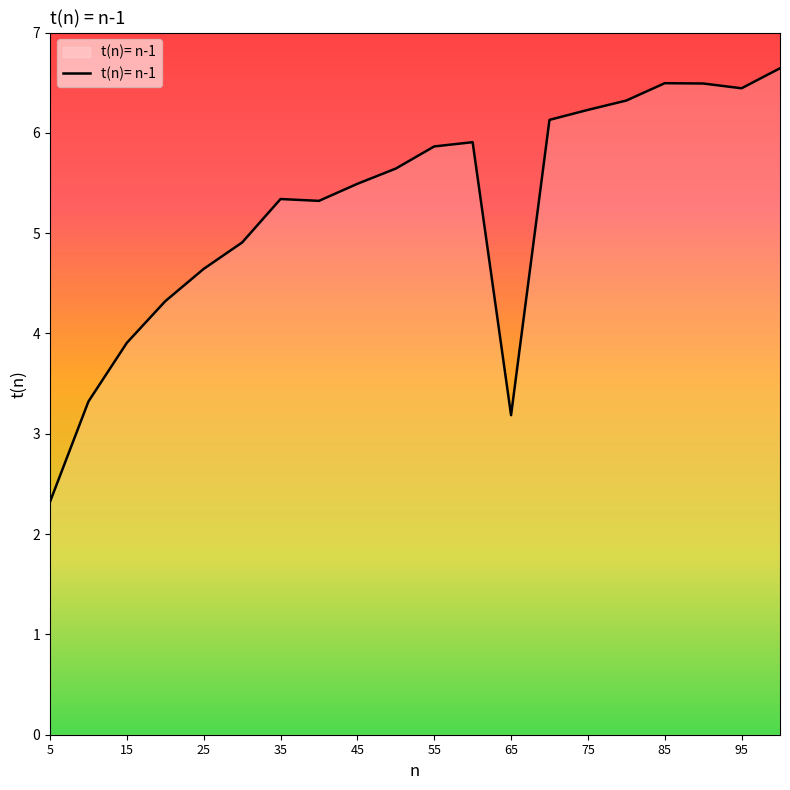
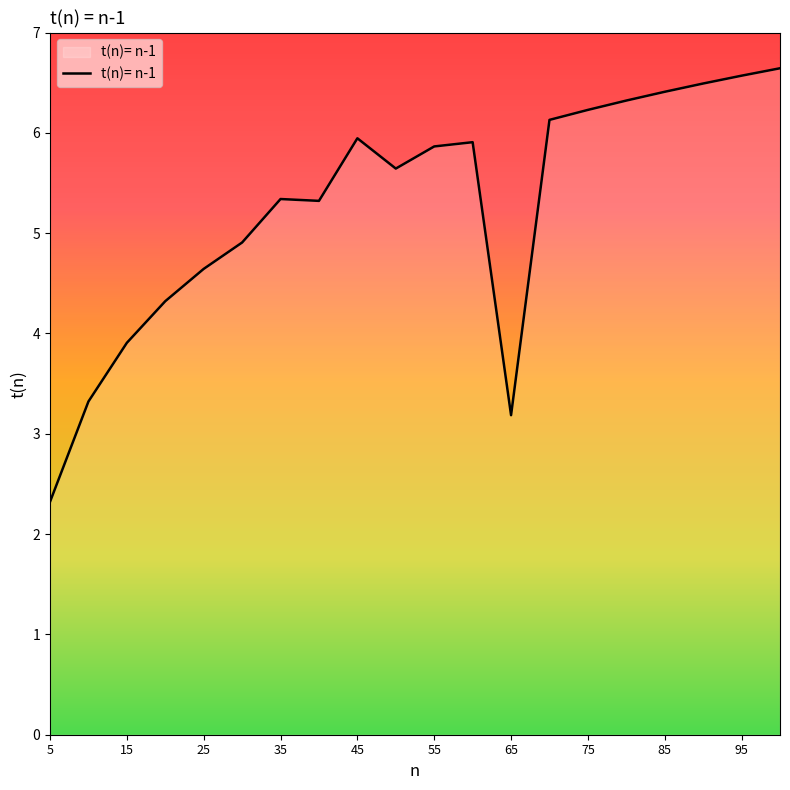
45: 5.49 -> 5.95
85: 6.49 -> 6.41
95: 6.44 -> 6.57
